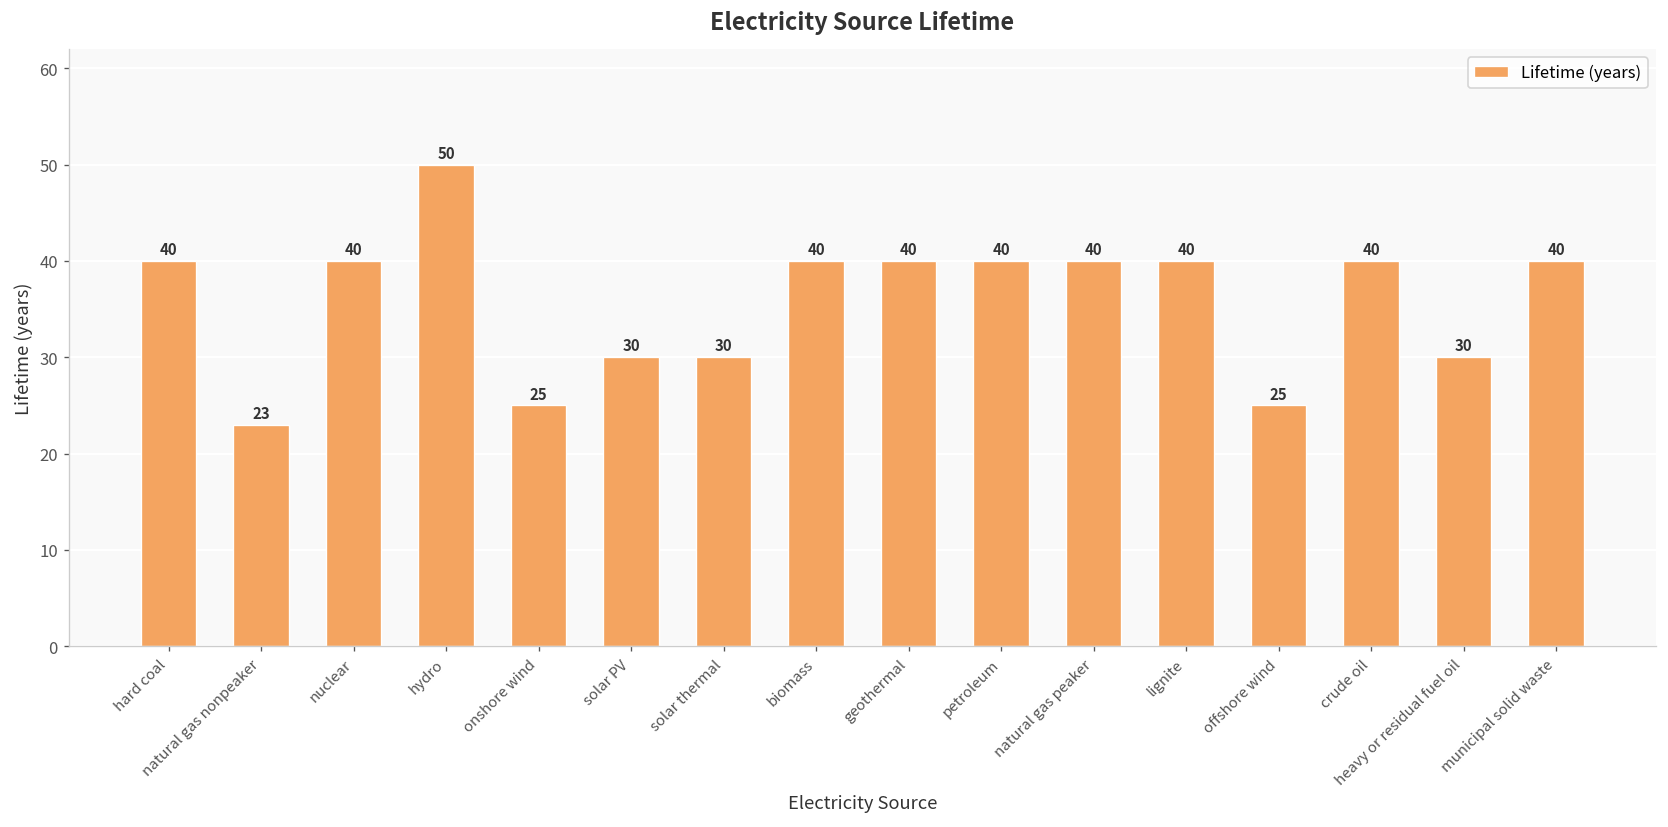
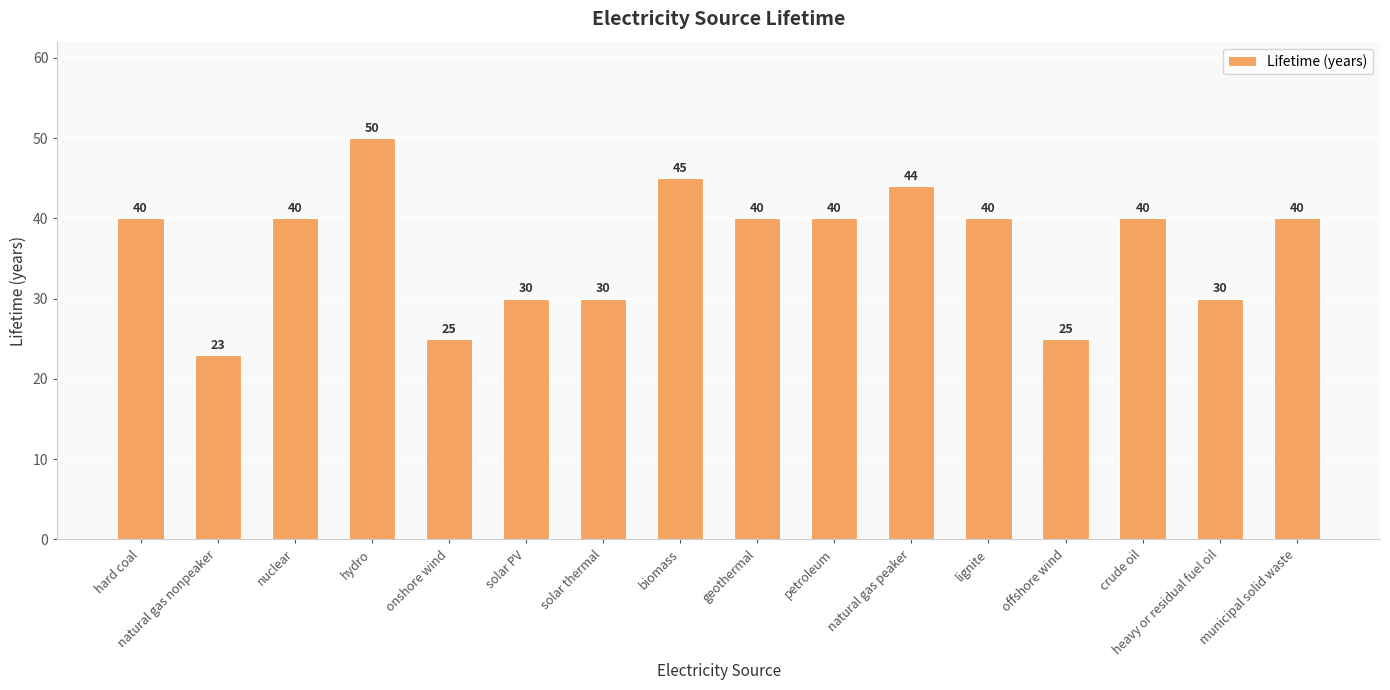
biomass: 40 -> 45
natural gas peaker: 40 -> 44
